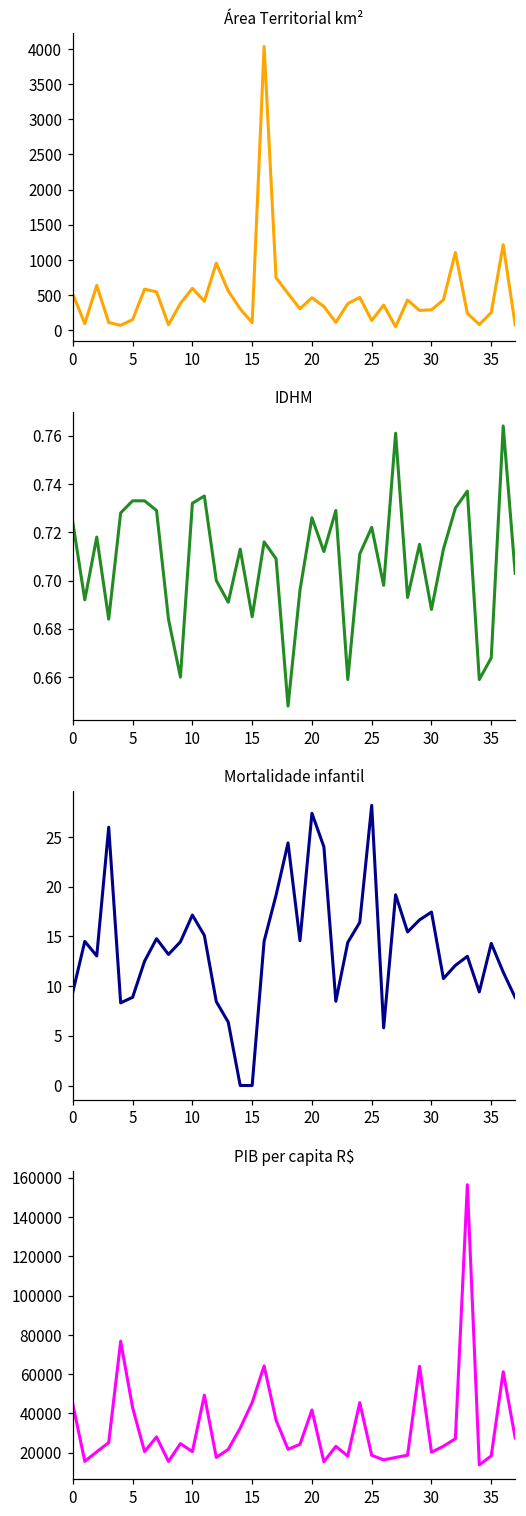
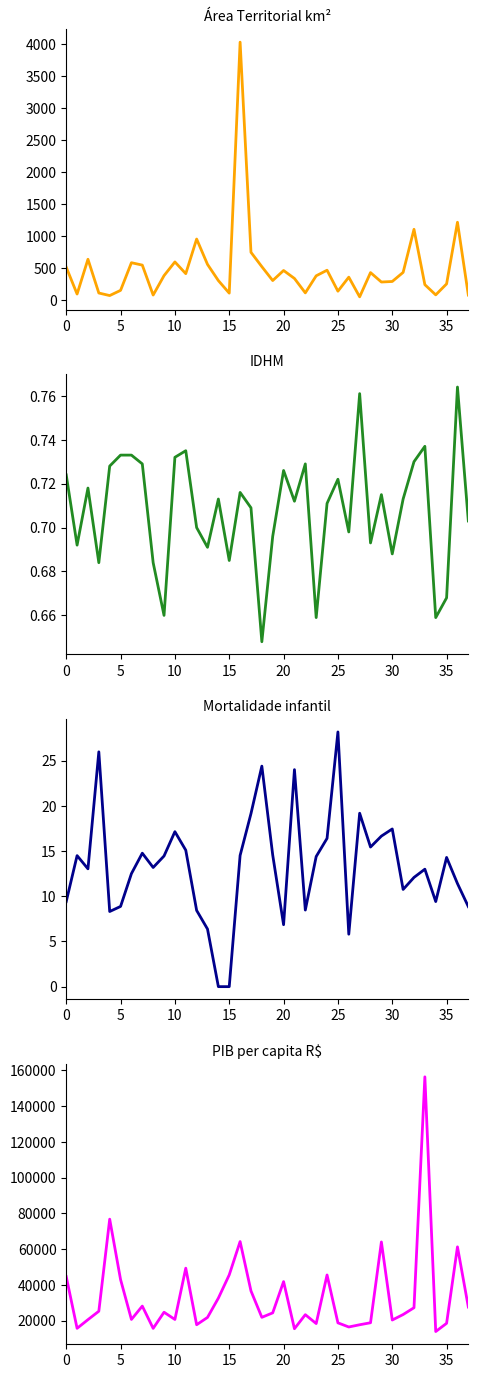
Mortalidade infantil, 20: 27 -> 7
